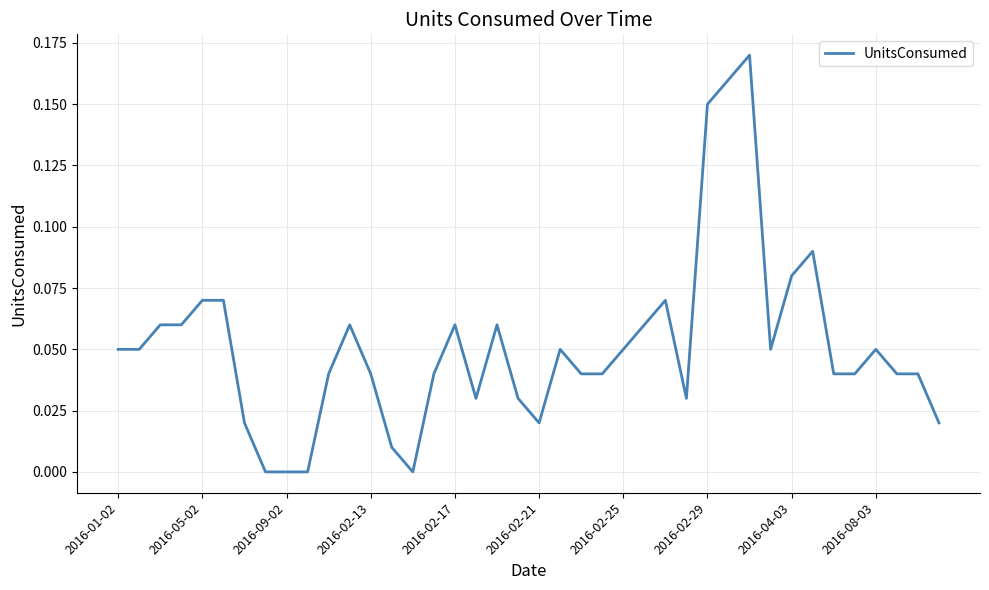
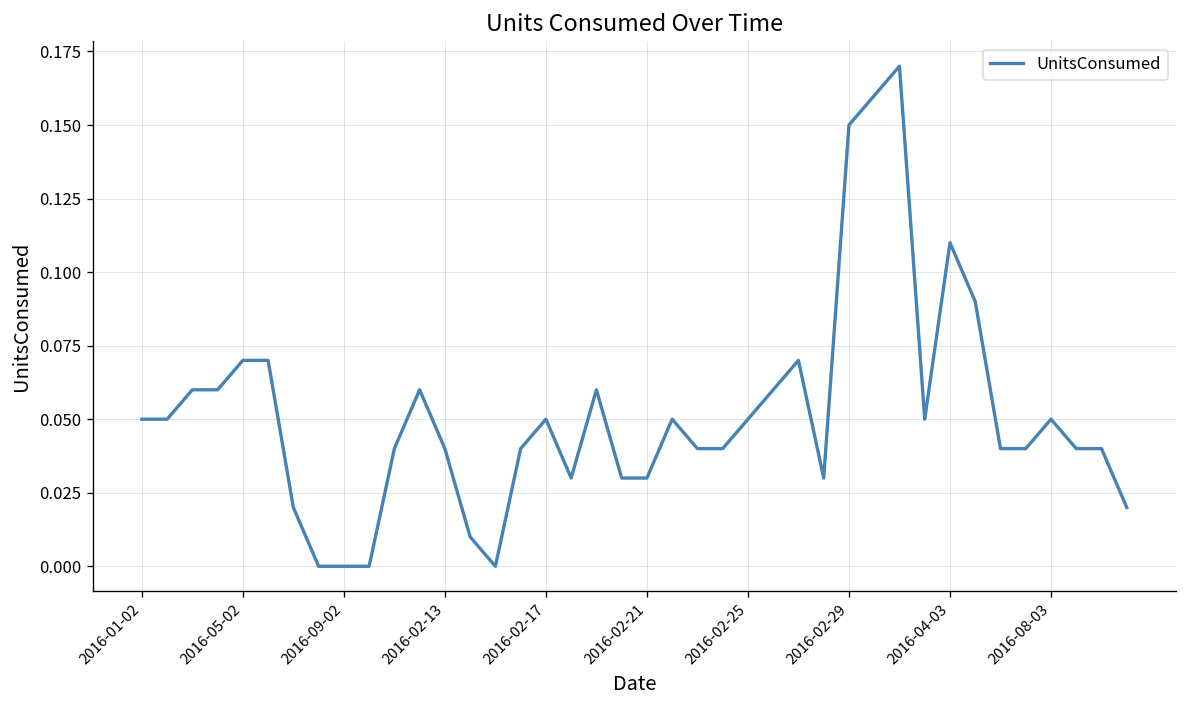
2016-02-17: 0.06 -> 0.05
2016-02-21: 0.02 -> 0.03
2016-04-03: 0.08 -> 0.11
